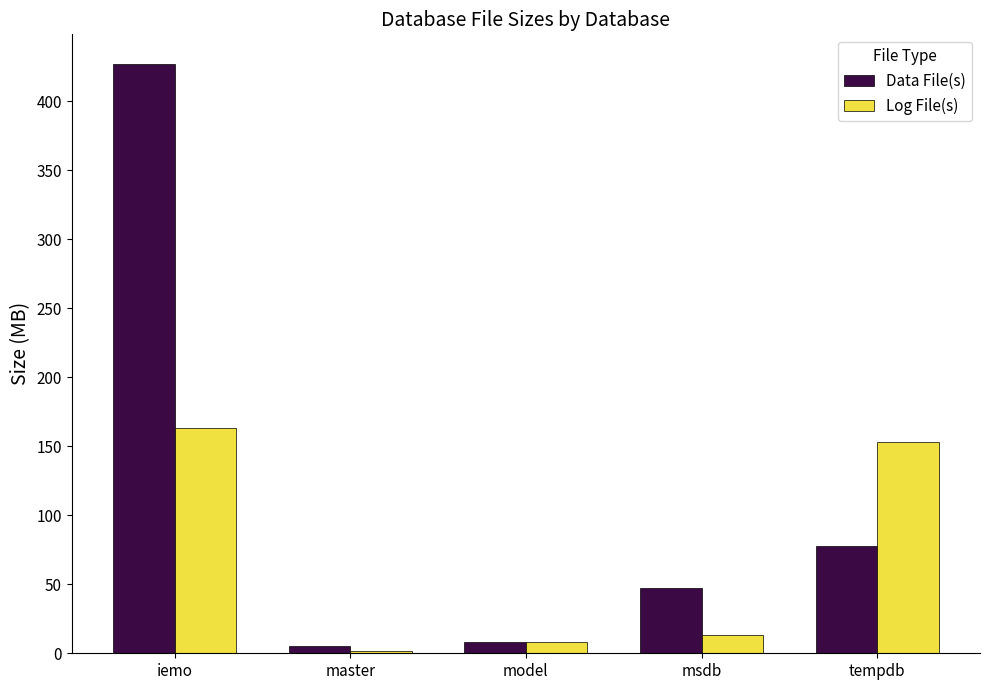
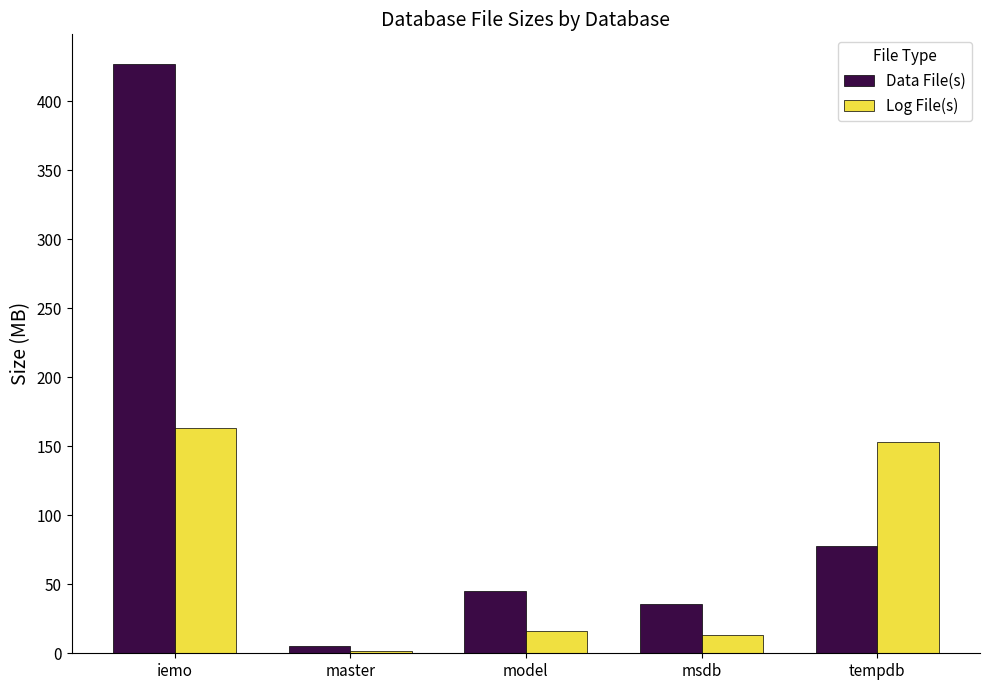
Data File(s), model: 8 -> 45
Log File(s), model: 8 -> 16
Data File(s), msdb: 47 -> 36
